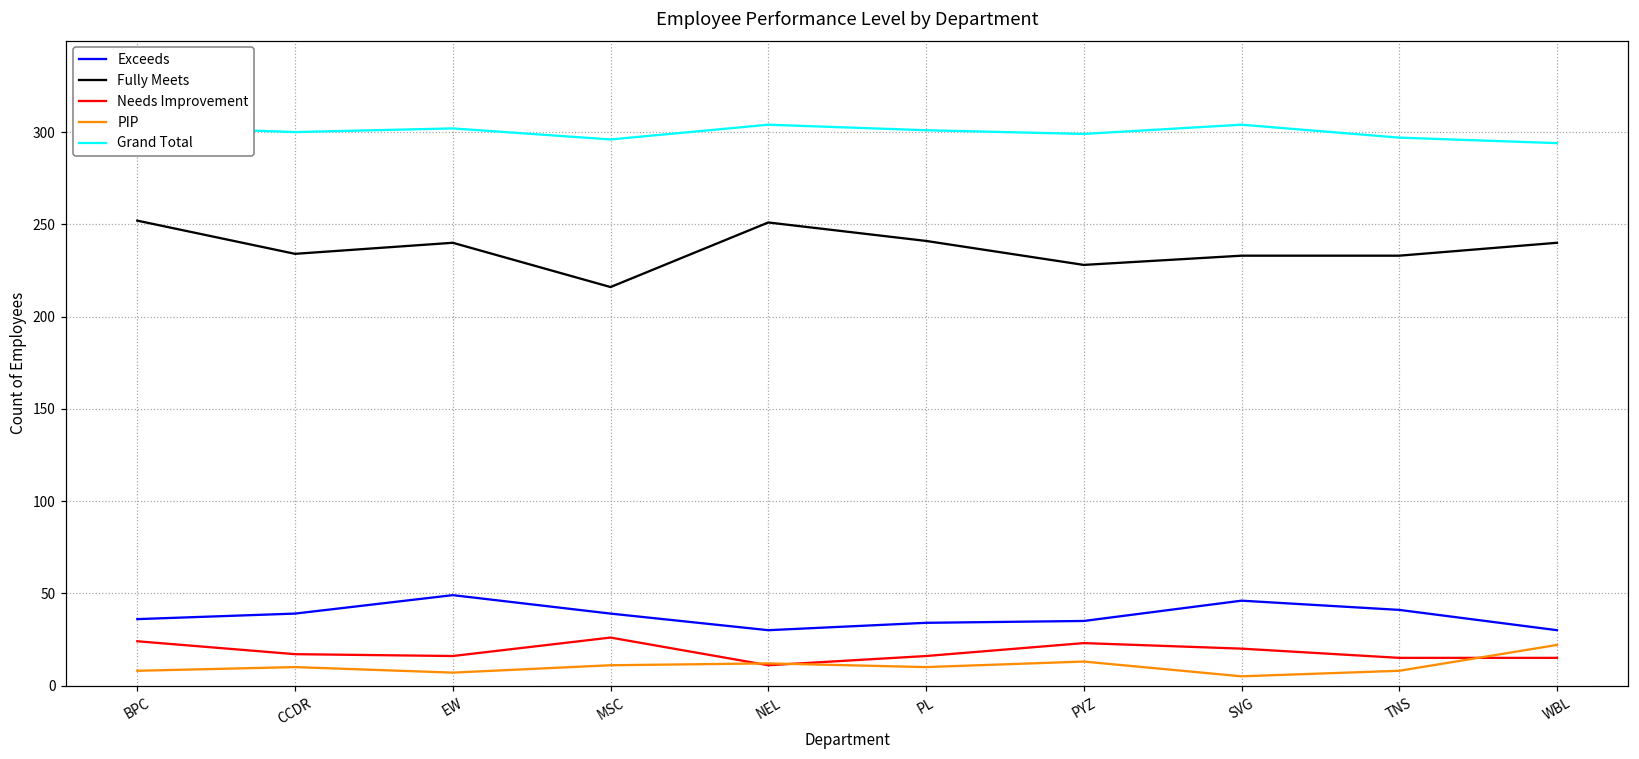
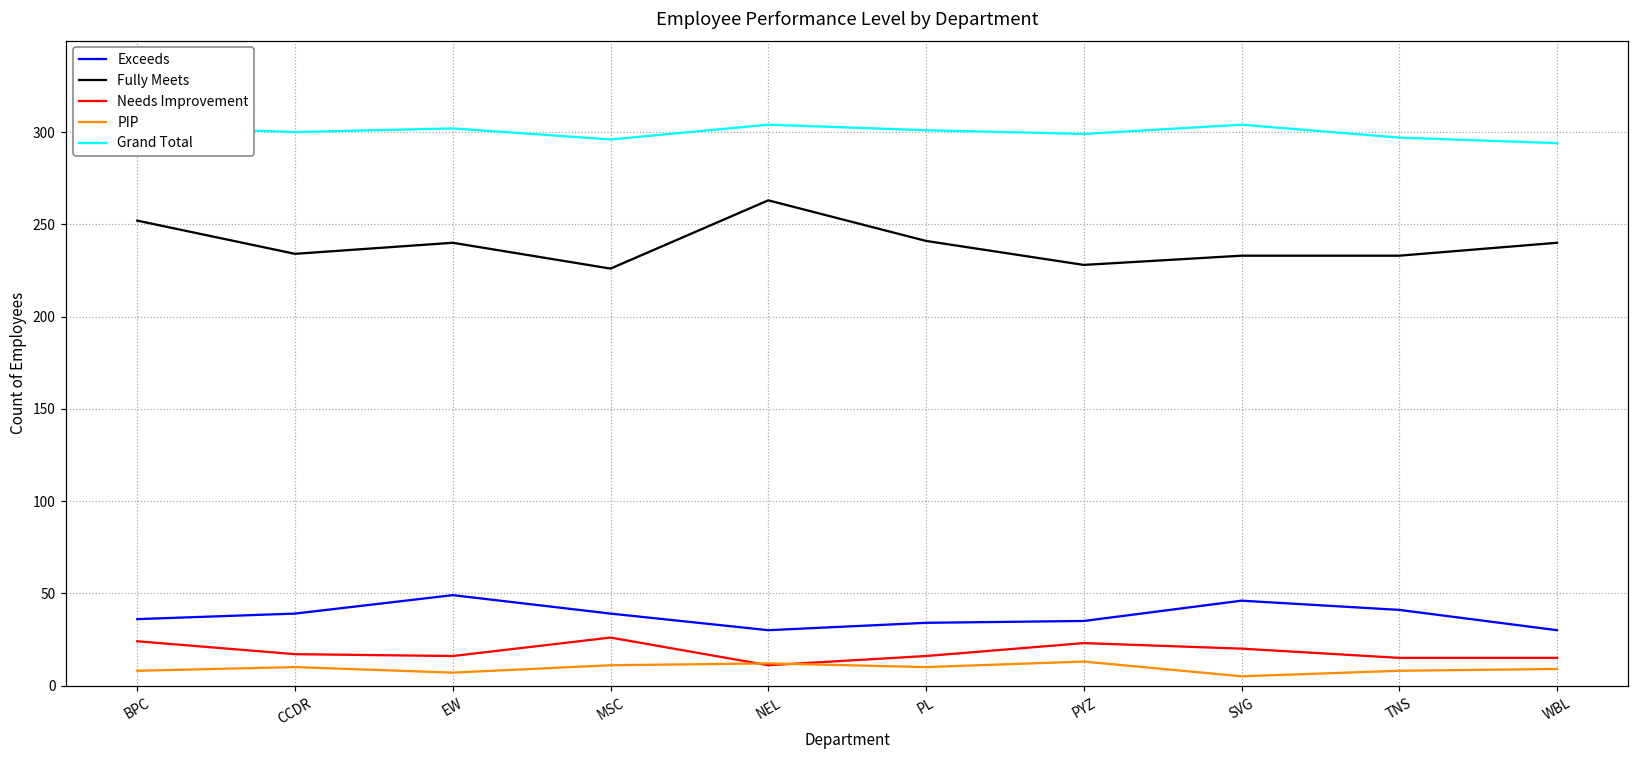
Fully Meets, MSC: 216 -> 226
Fully Meets, NEL: 251 -> 263
PIP, WBL: 22 -> 9
